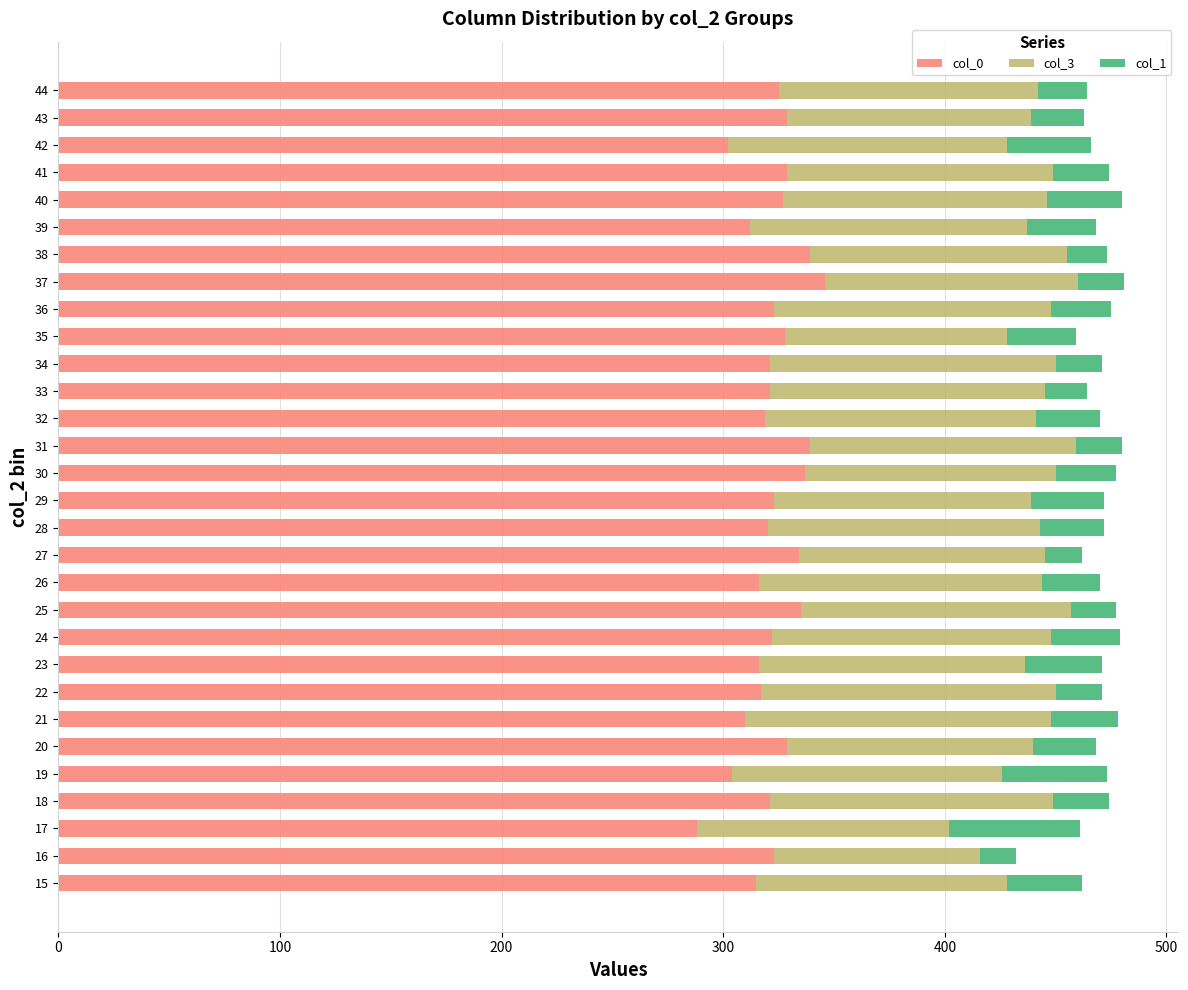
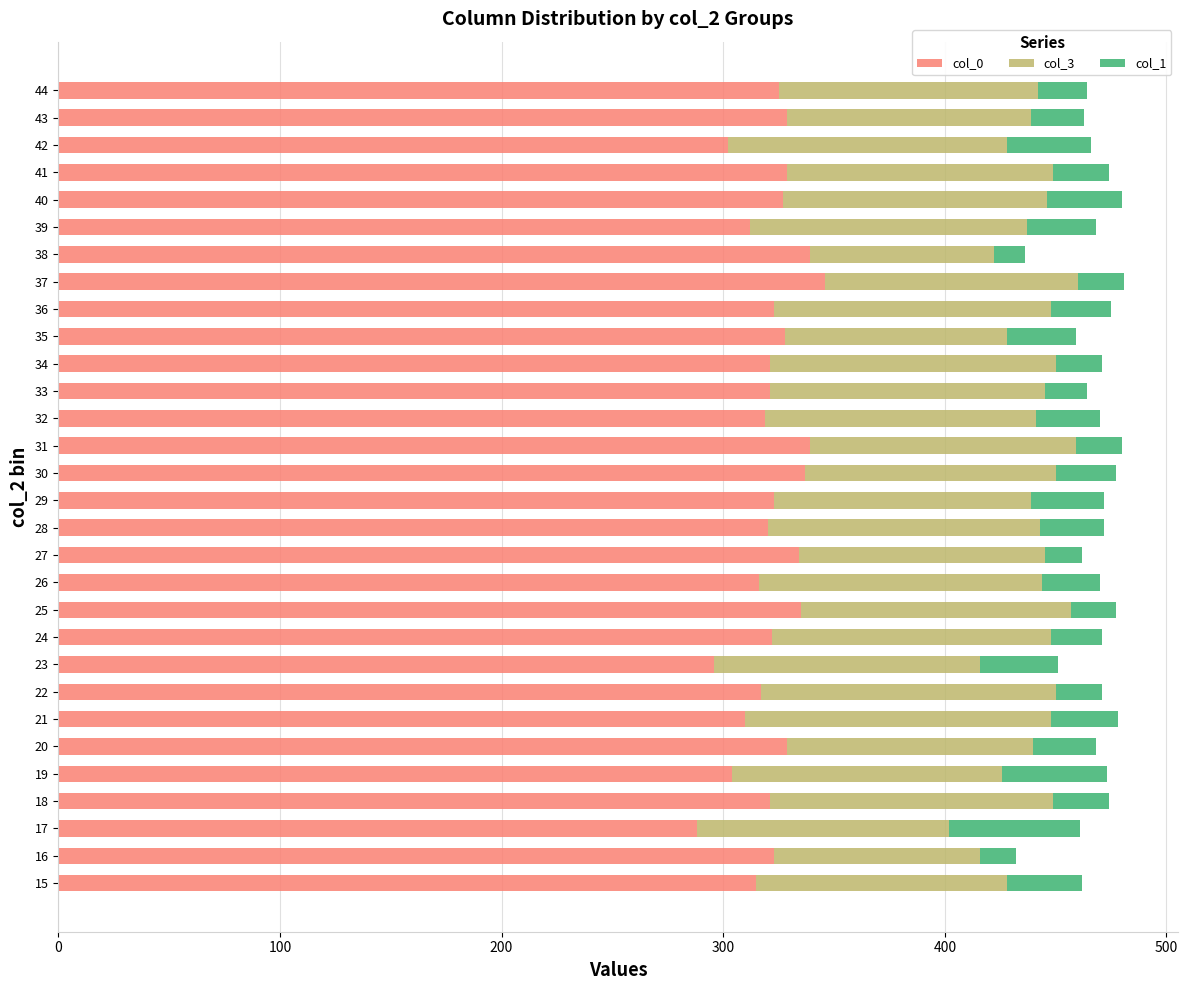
col_3, 38: 116 -> 83
col_1, 38: 18 -> 14
col_1, 24: 31 -> 23
col_0, 23: 316 -> 296
